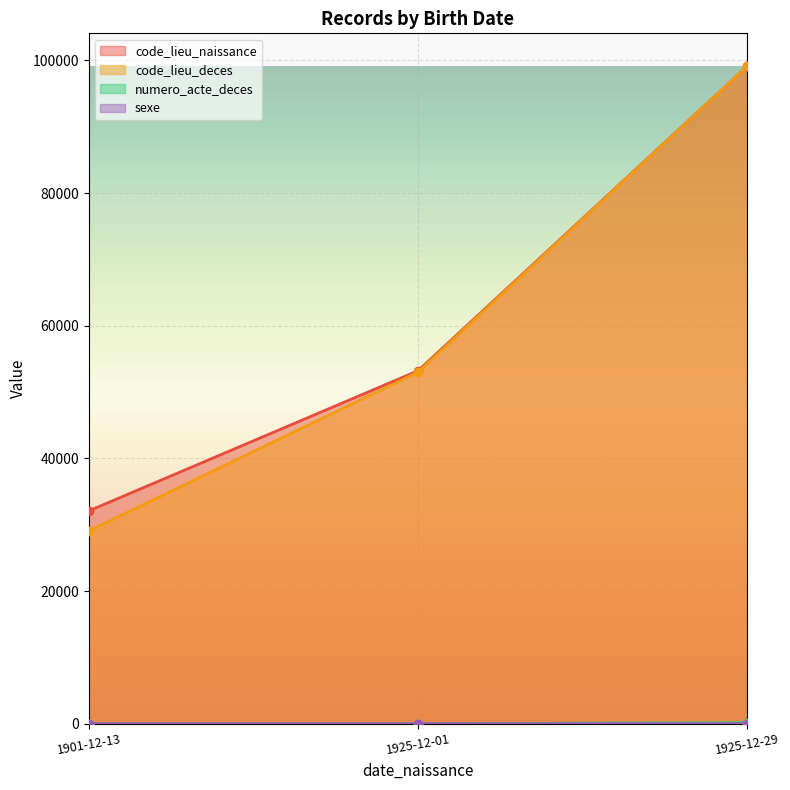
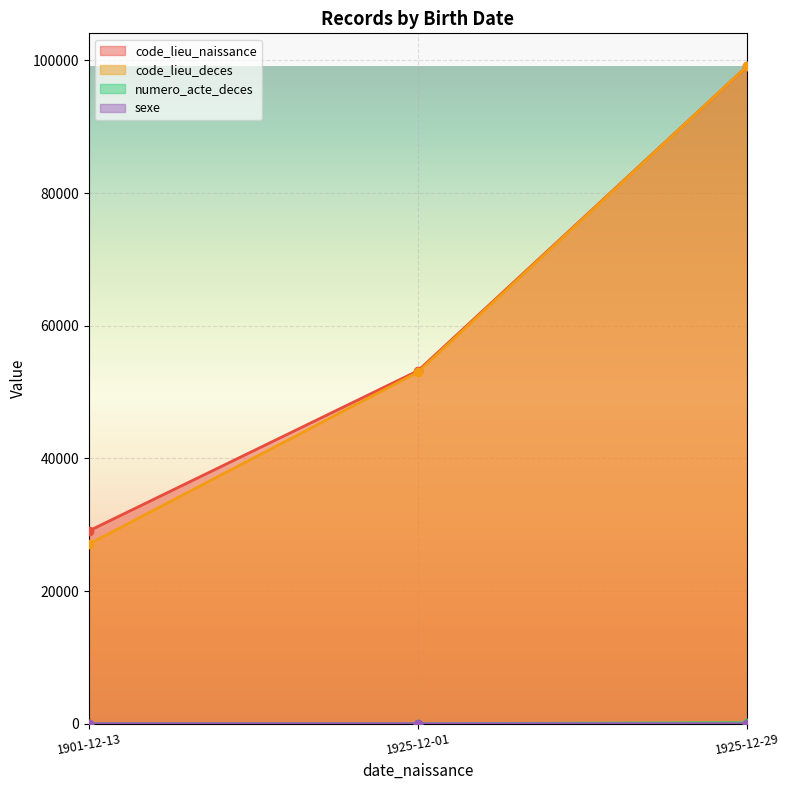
code_lieu_naissance, 1901-12-13: 32000 -> 29000
code_lieu_deces, 1901-12-13: 29000 -> 27000
